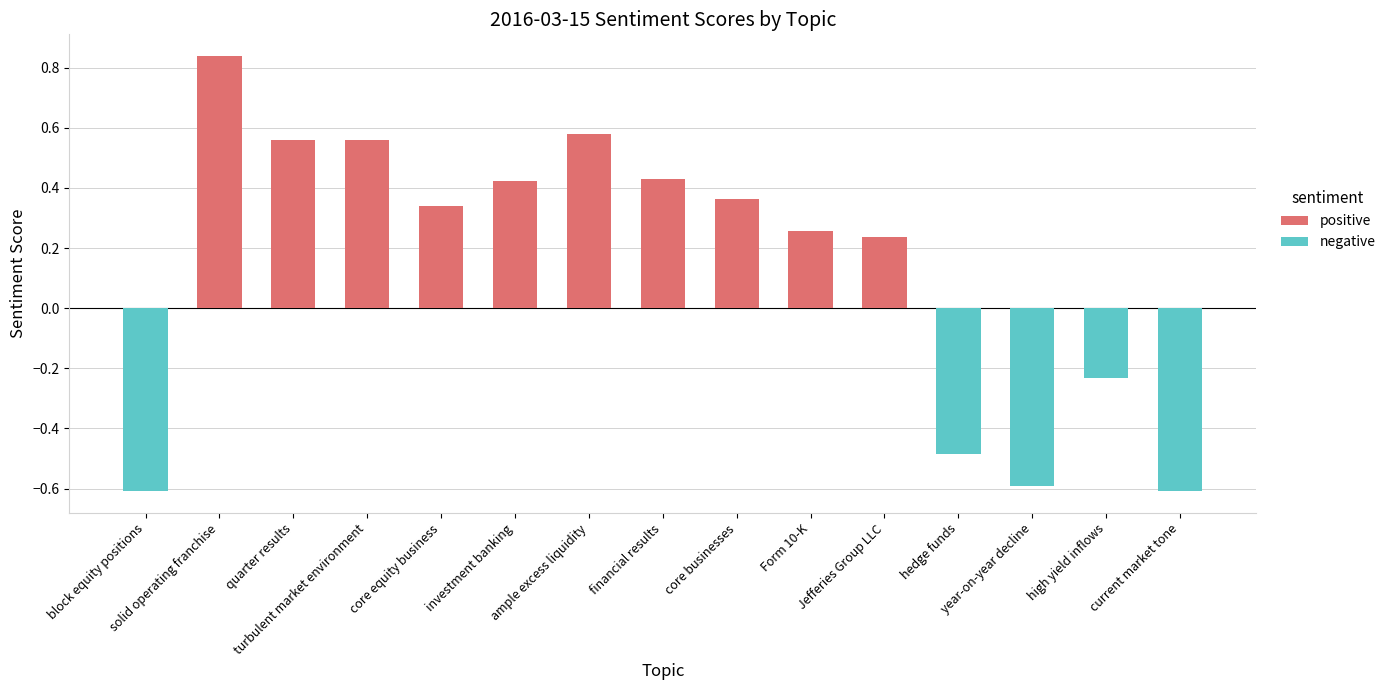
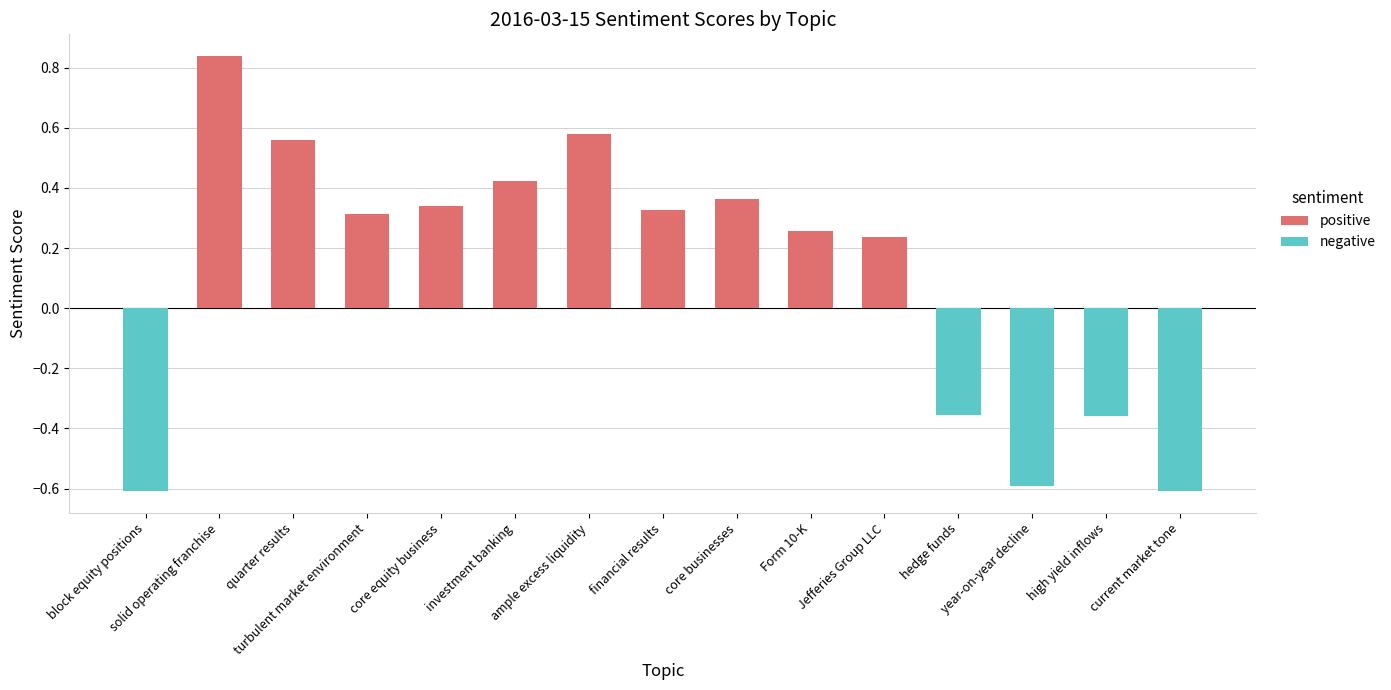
positive, turbulent market environment: 0.56 -> 0.31
positive, financial results: 0.43 -> 0.33
negative, hedge funds: -0.48 -> -0.35
negative, high yield inflows: -0.23 -> -0.36
